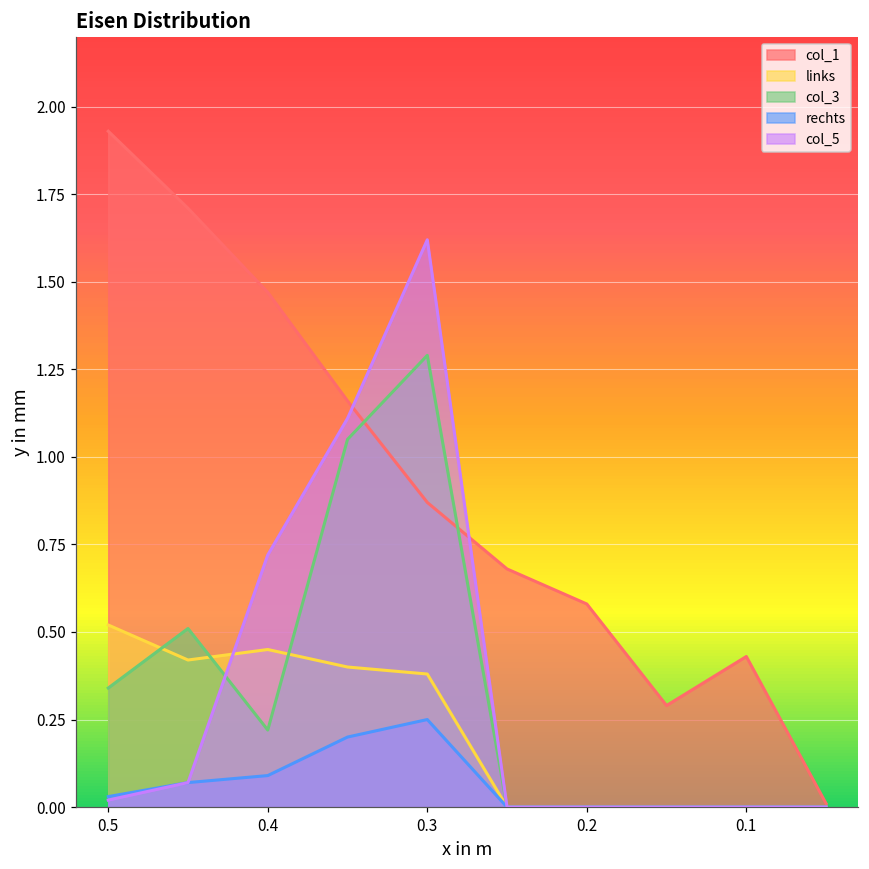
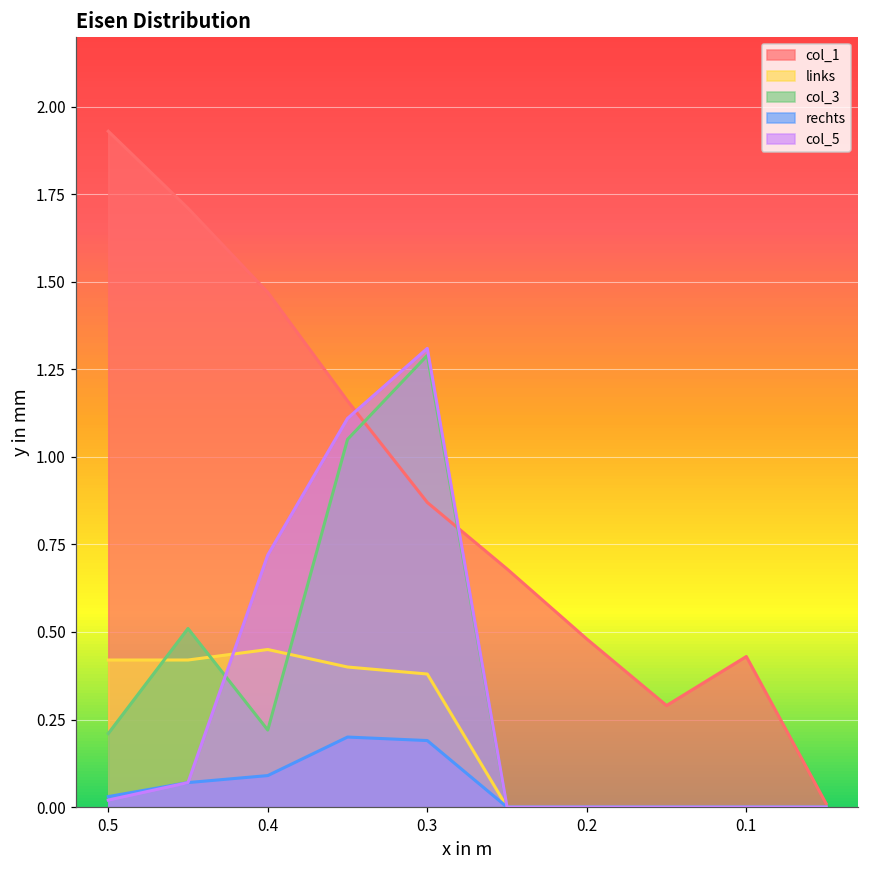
links, 0.5: 0.52 -> 0.42
col_3, 0.5: 0.34 -> 0.21
rechts, 0.3: 0.25 -> 0.19
col_5, 0.3: 1.62 -> 1.31
col_1, 0.2: 0.58 -> 0.48
